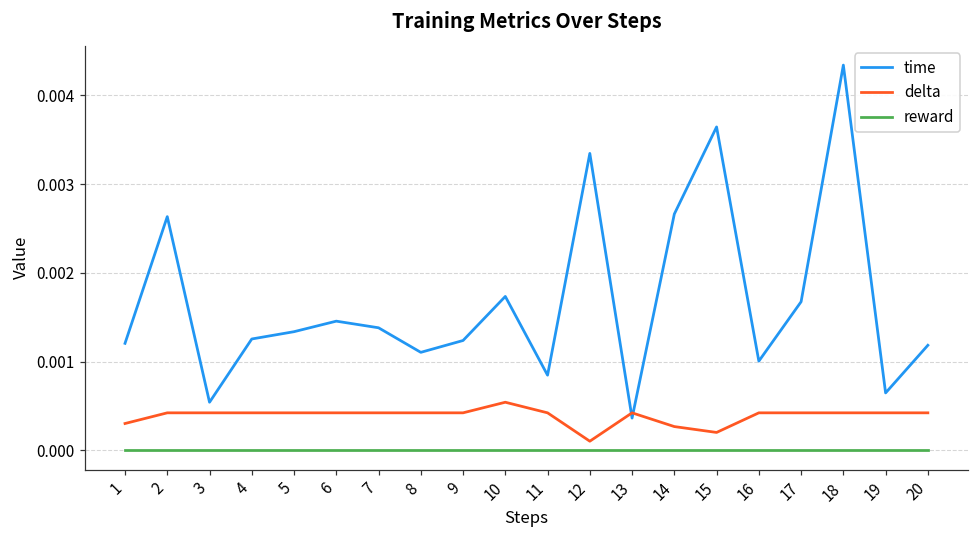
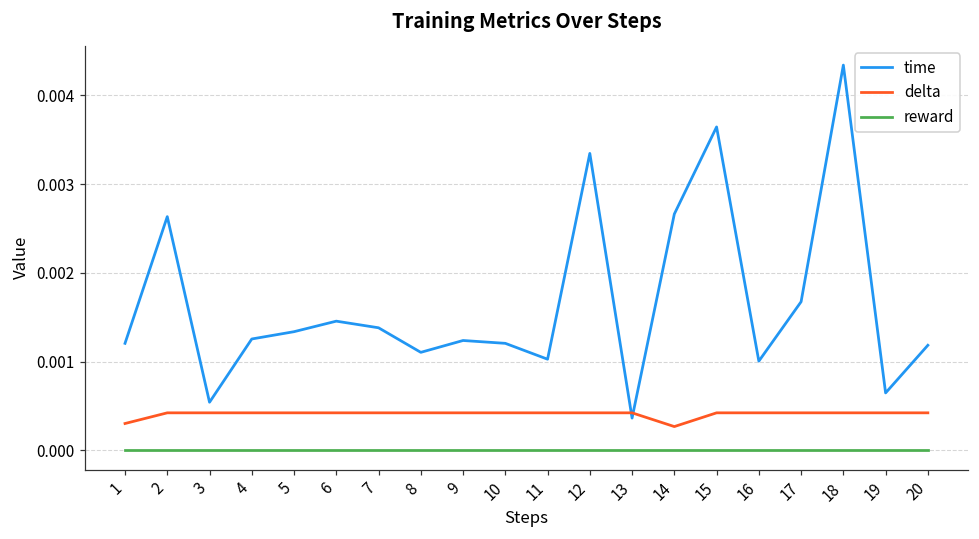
time, 10: 0.0017 -> 0.0012
delta, 10: 0.0005 -> 0.0004
time, 11: 0.0008 -> 0.0010
delta, 12: 0.0001 -> 0.0004
delta, 15: 0.0002 -> 0.0004
